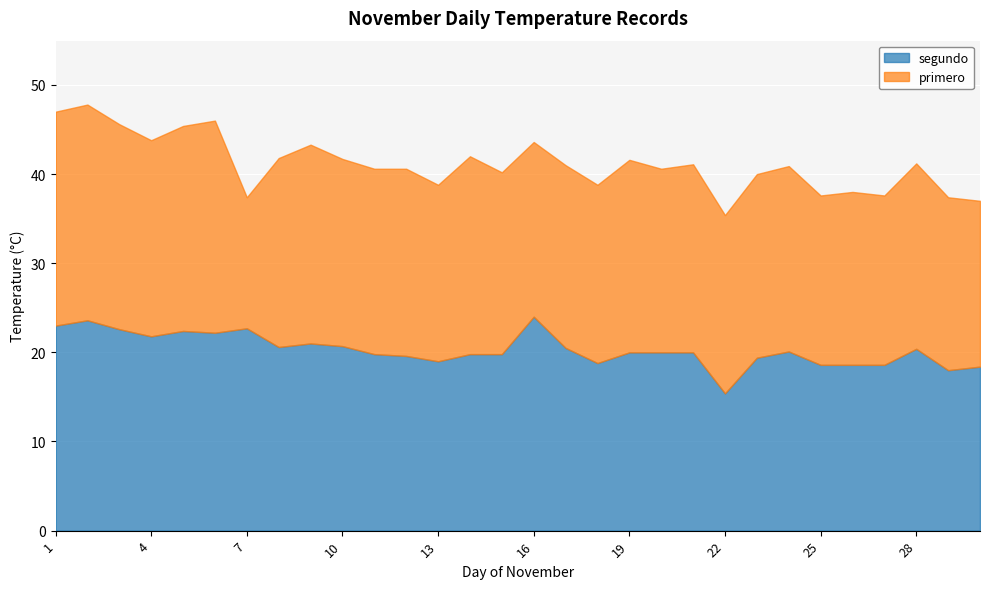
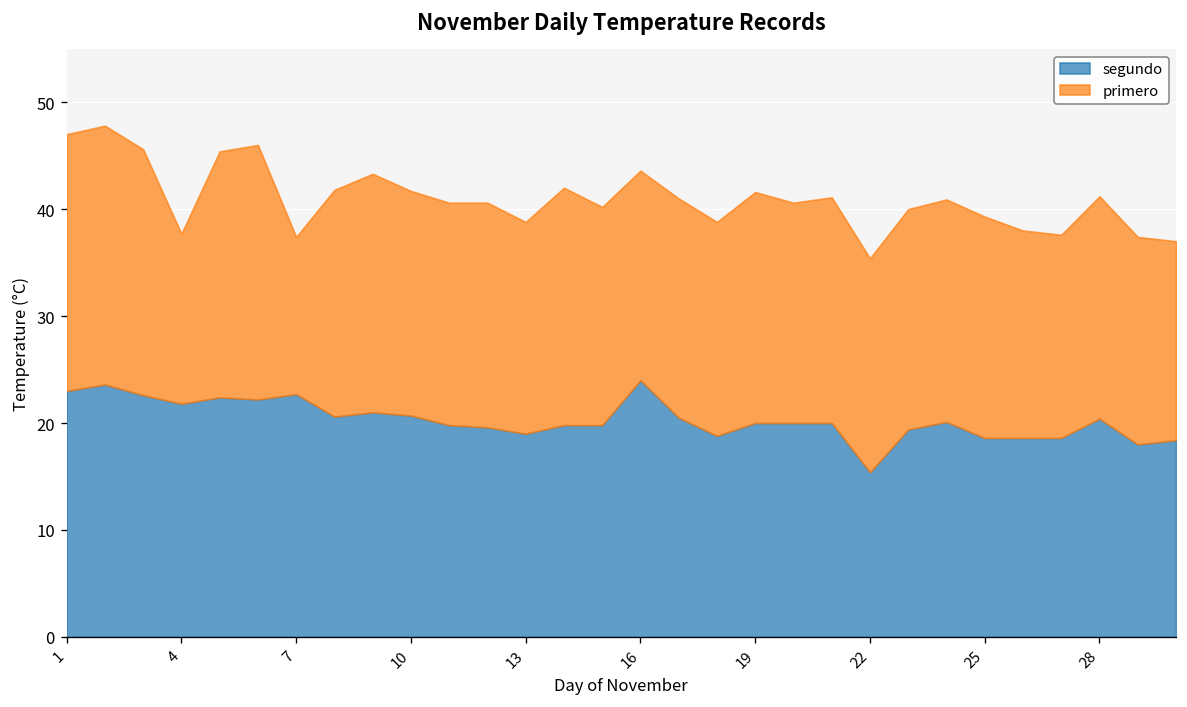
primero, 4: 22 -> 16
primero, 25: 19 -> 21
